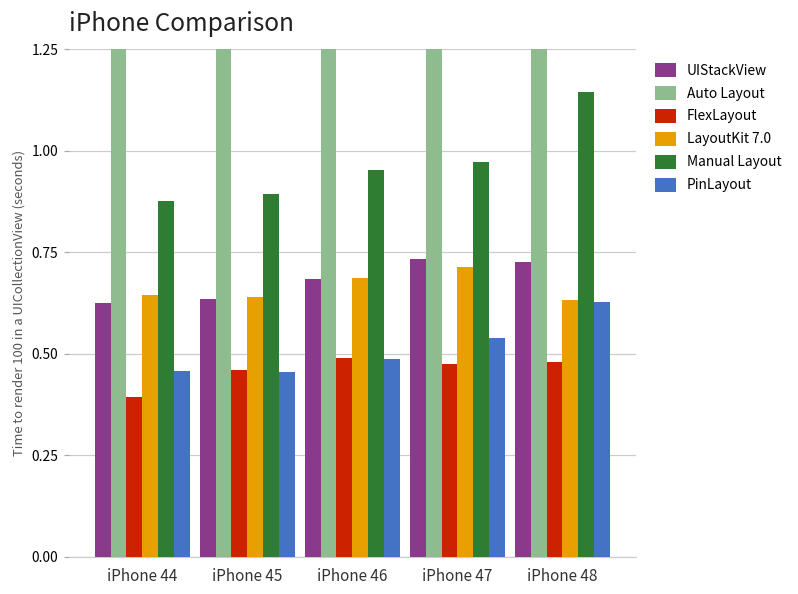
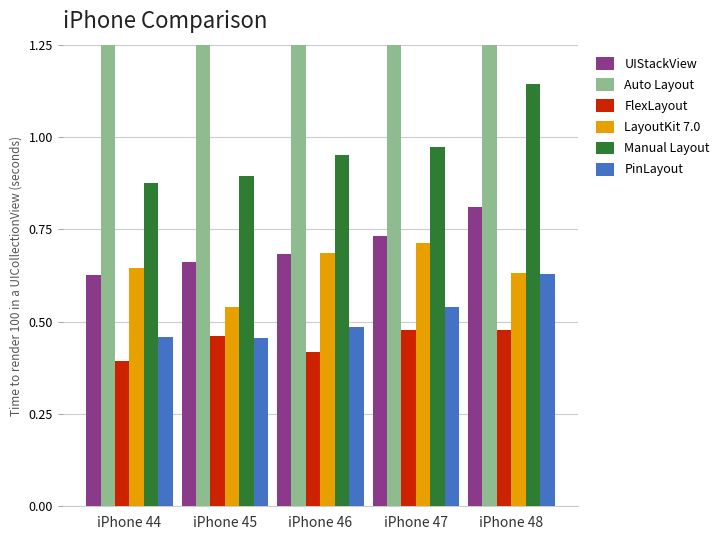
UIStackView, iPhone 45: 0.63 -> 0.66
LayoutKit 7.0, iPhone 45: 0.64 -> 0.54
FlexLayout, iPhone 46: 0.49 -> 0.42
UIStackView, iPhone 48: 0.73 -> 0.81
